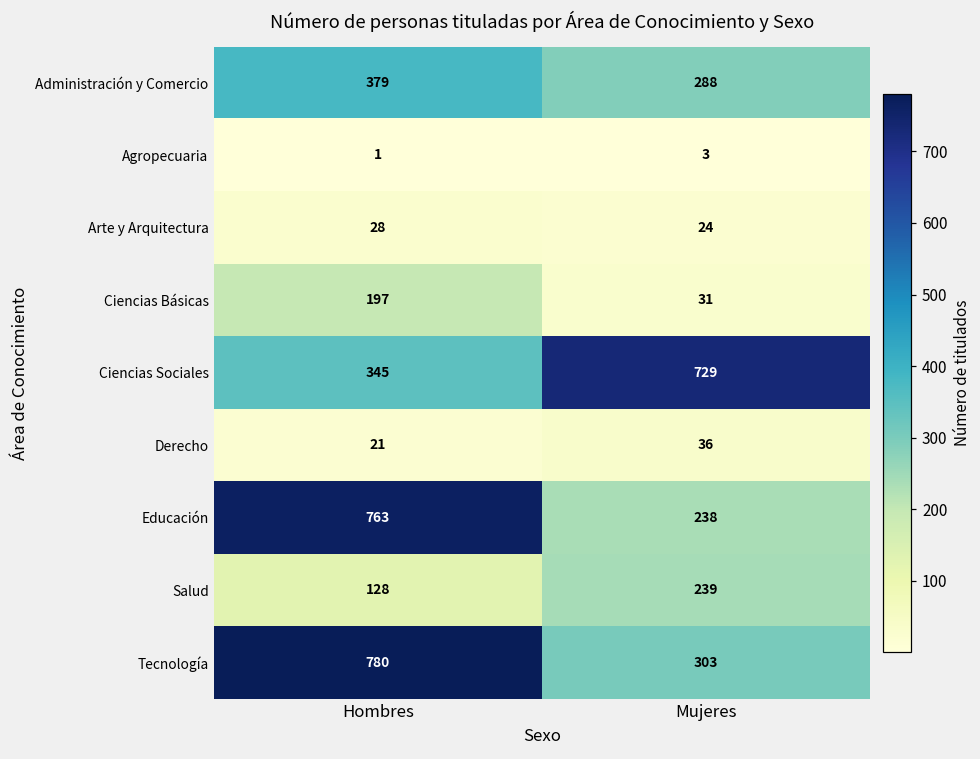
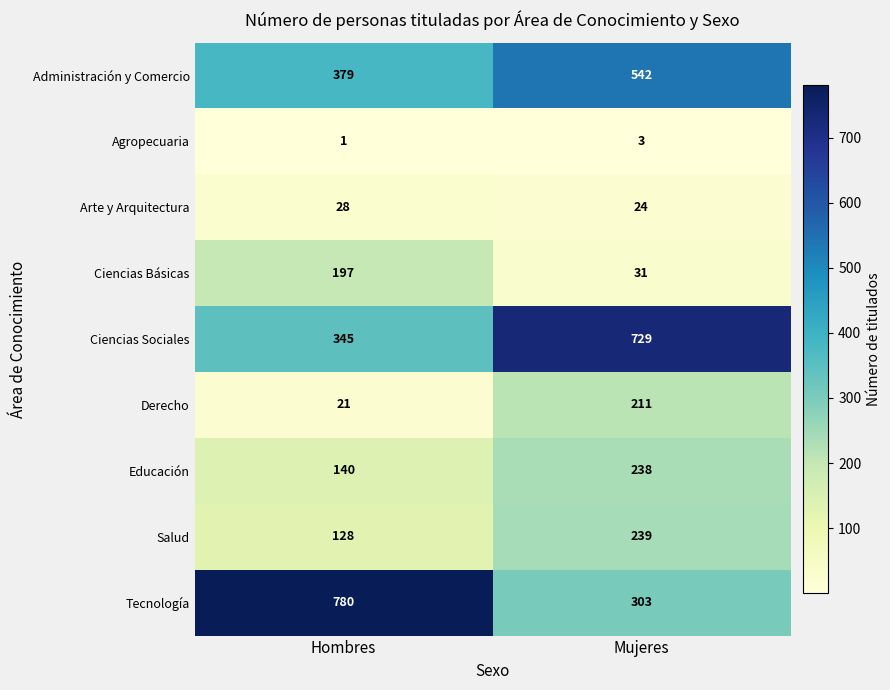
Administración y Comercio, Mujeres: 288 -> 542
Derecho, Mujeres: 36 -> 211
Educación, Hombres: 763 -> 140
